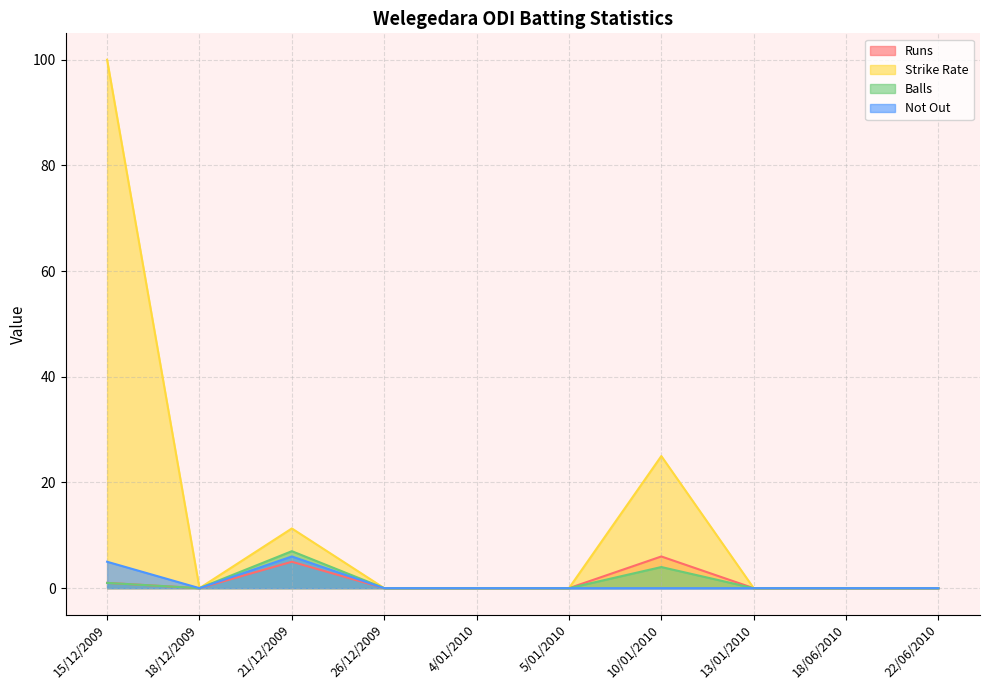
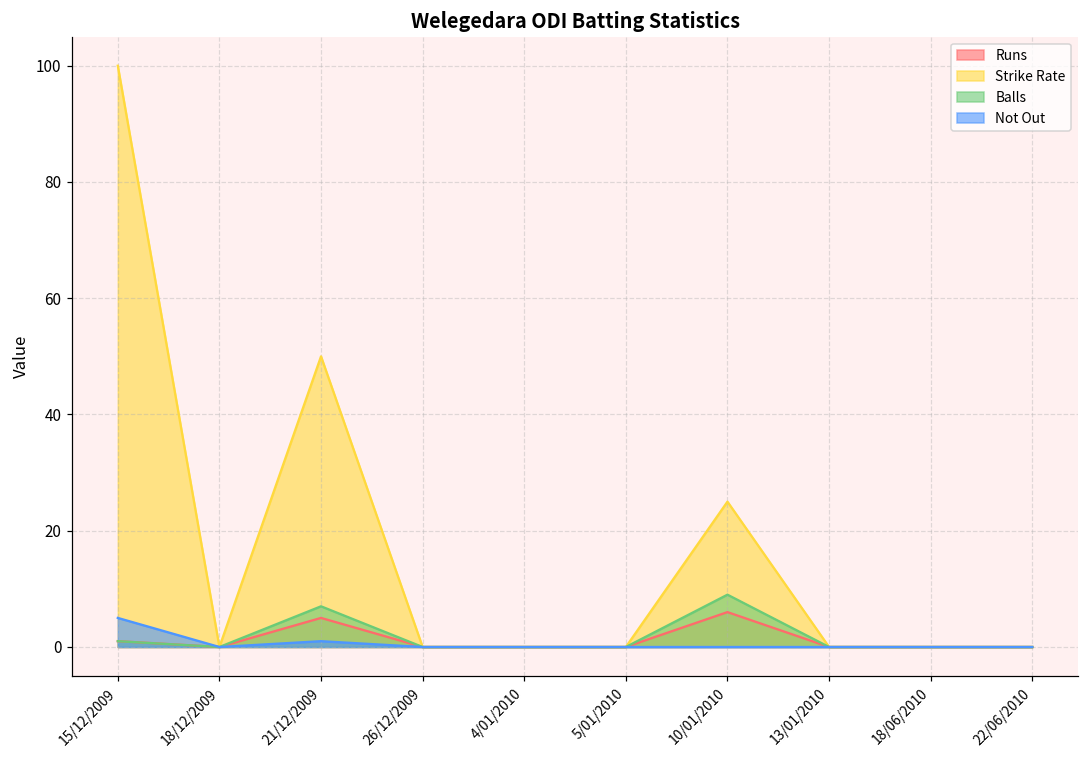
Strike Rate, 21/12/2009: 11 -> 50
Not Out, 21/12/2009: 6 -> 1
Balls, 10/01/2010: 4 -> 9
